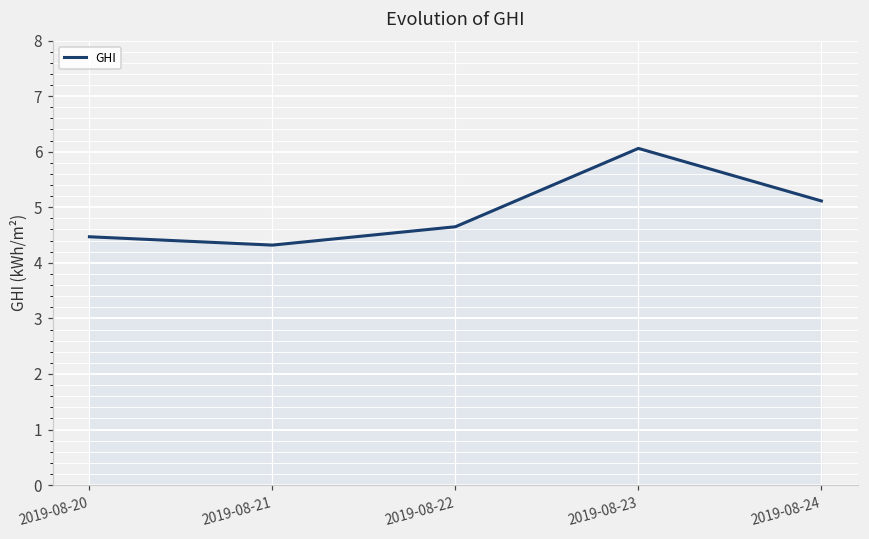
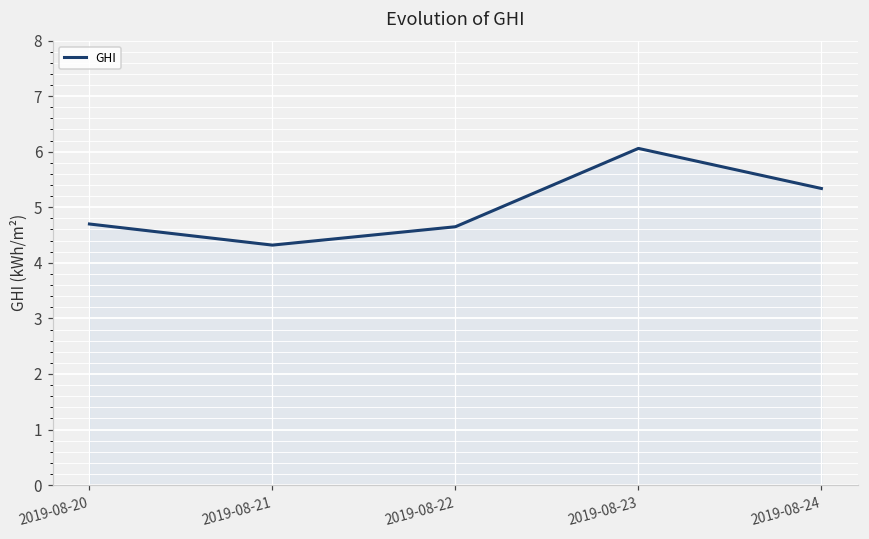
2019-08-20: 4.5 -> 4.7
2019-08-24: 5.1 -> 5.3
